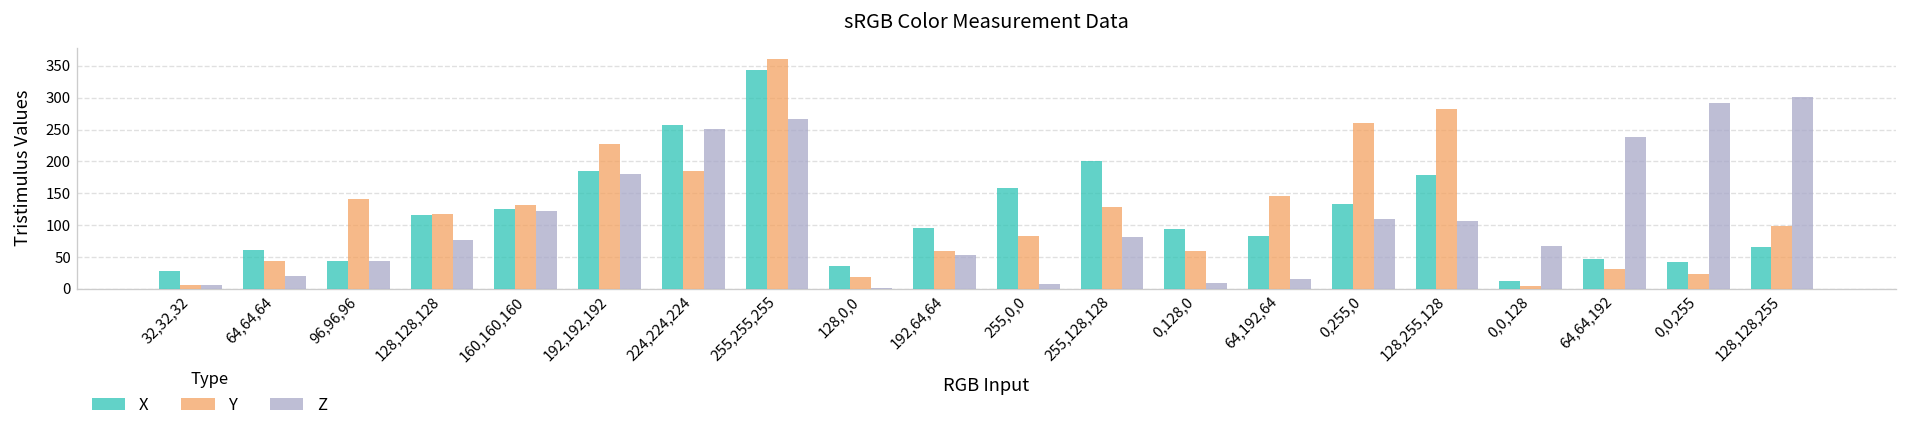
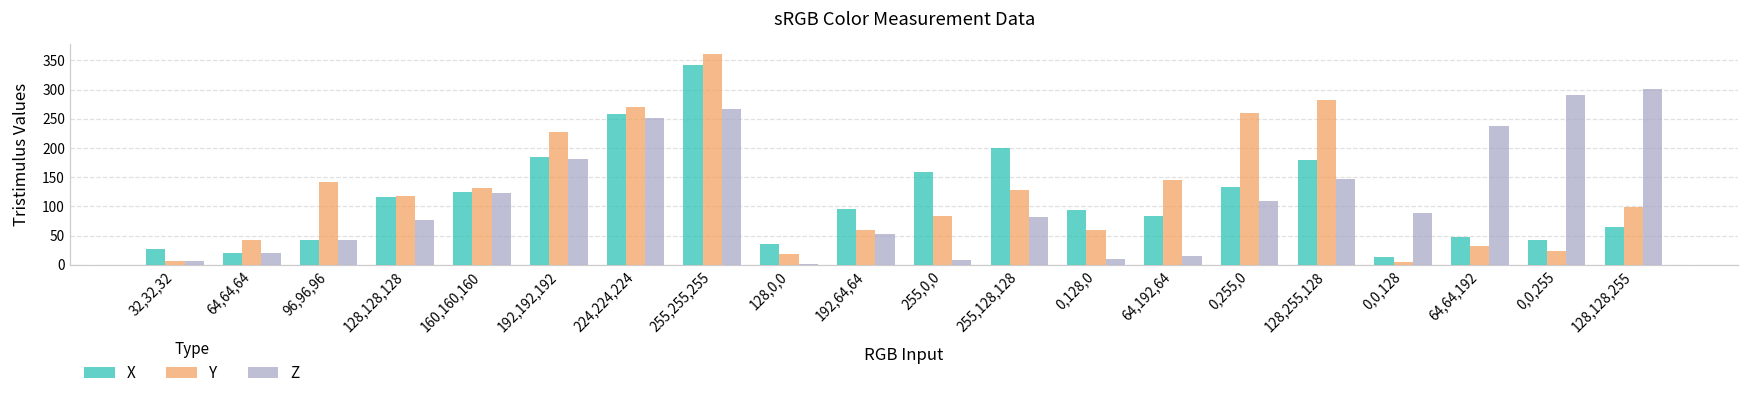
X, 64,64,64: 60 -> 20
Y, 224,224,224: 180 -> 270
Z, 128,255,128: 110 -> 150
Z, 0,0,128: 70 -> 90
